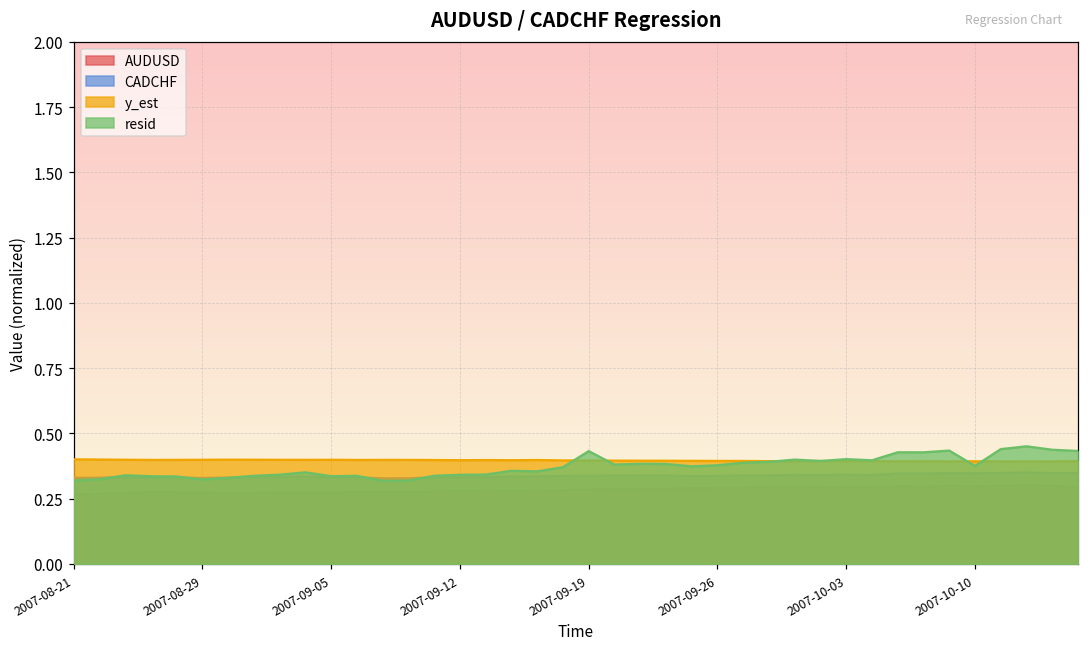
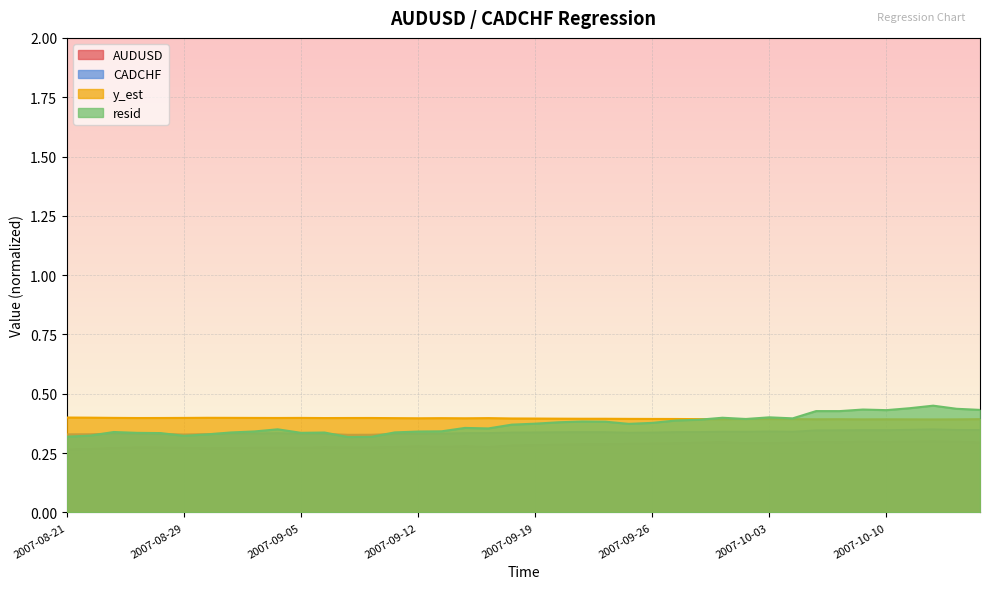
resid, 2007-09-19: 0.43 -> 0.37
resid, 2007-10-10: 0.37 -> 0.43
